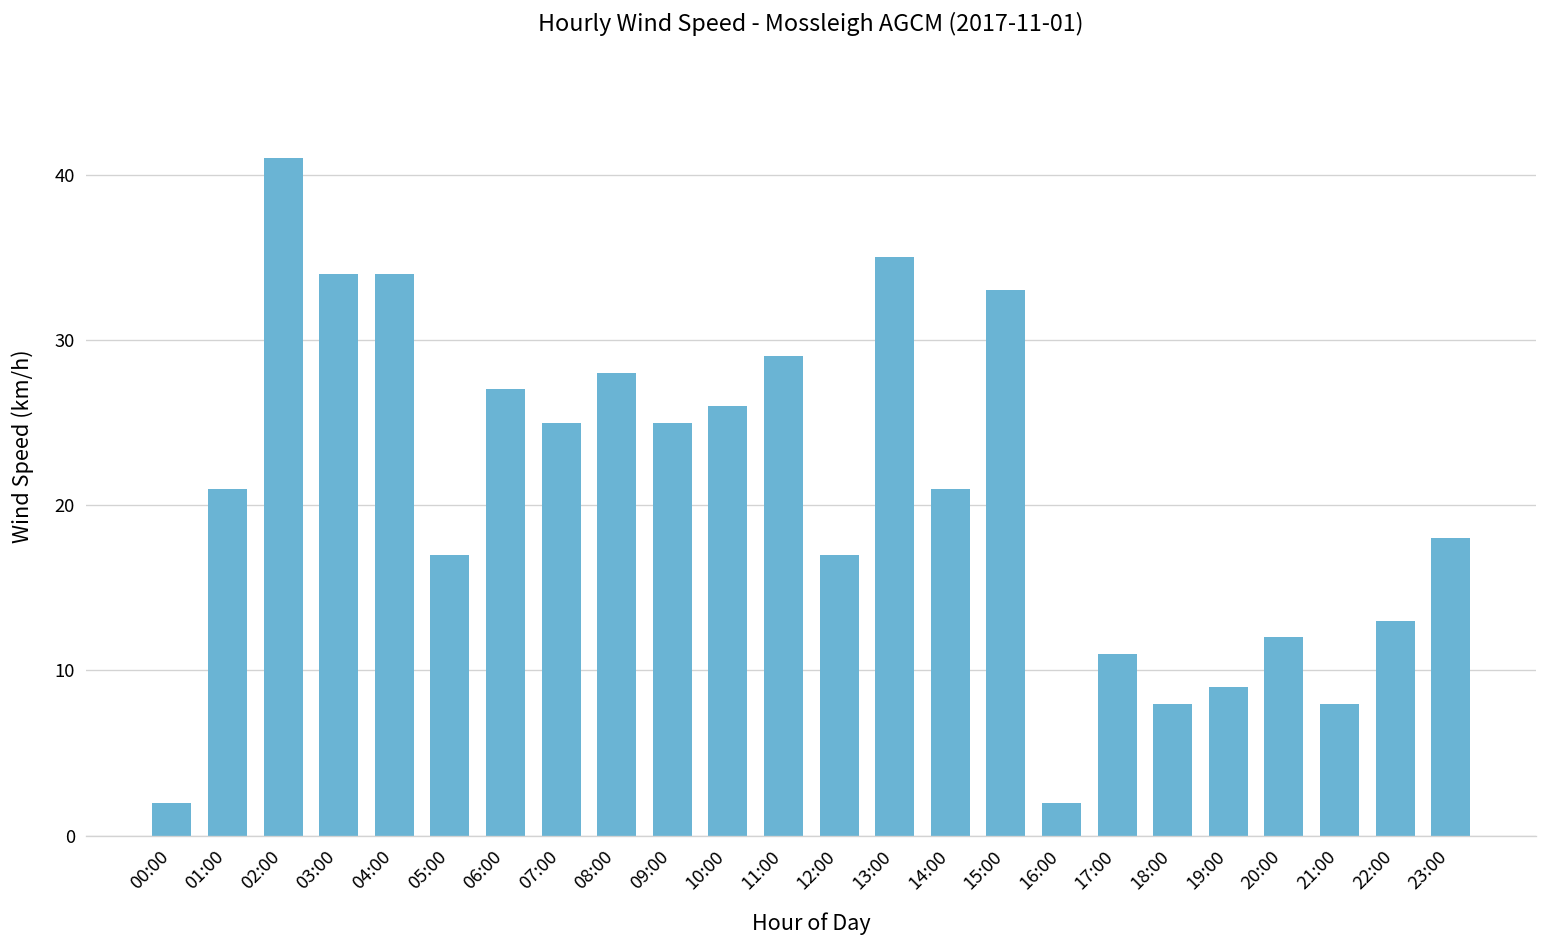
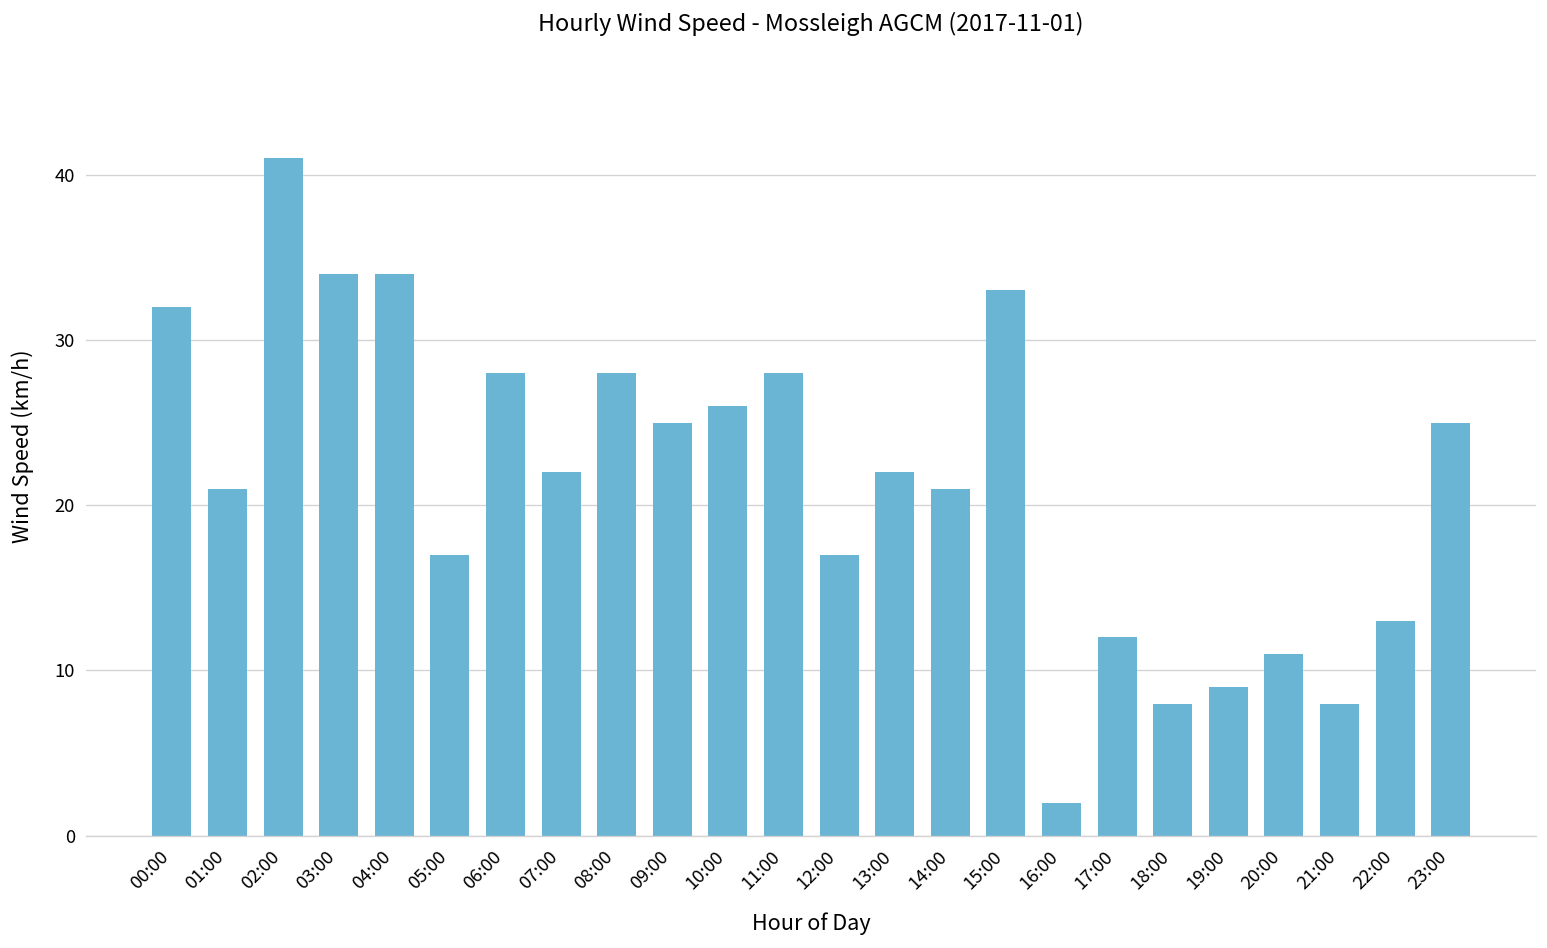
00:00: 2 -> 32
06:00: 27 -> 28
07:00: 25 -> 22
11:00: 29 -> 28
13:00: 35 -> 22
17:00: 11 -> 12
20:00: 12 -> 11
23:00: 18 -> 25
